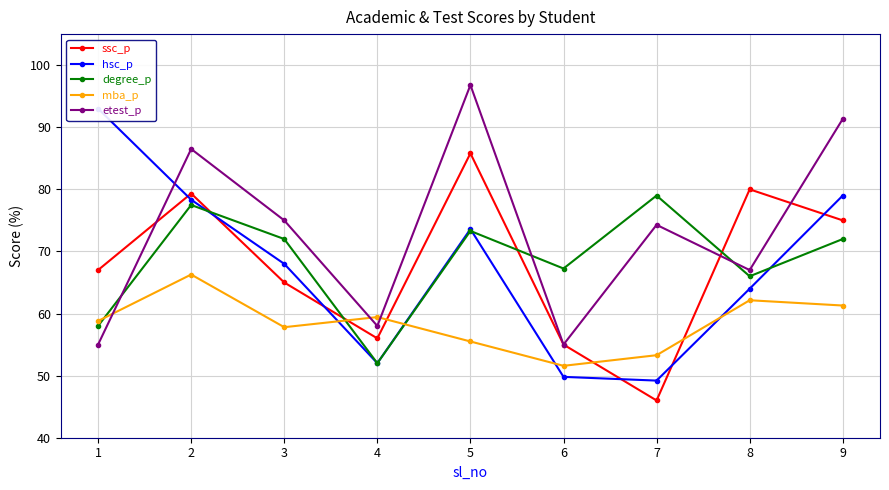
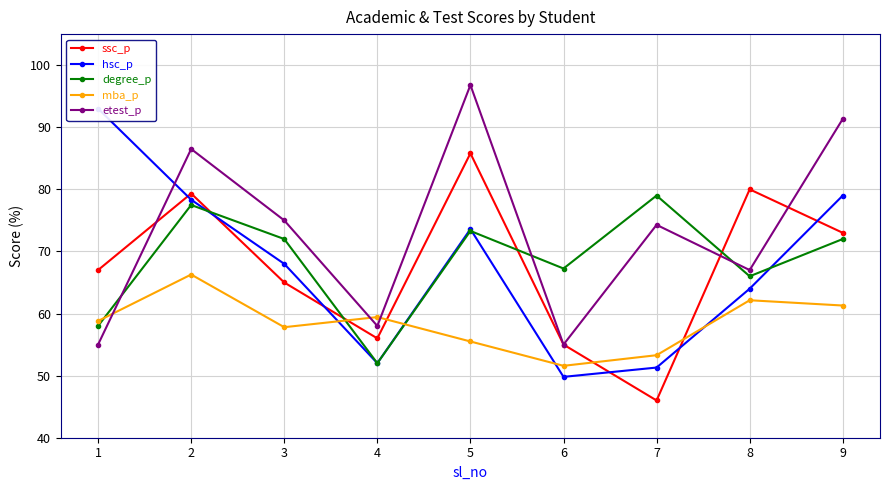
hsc_p, 7: 49 -> 51
ssc_p, 9: 75 -> 73
